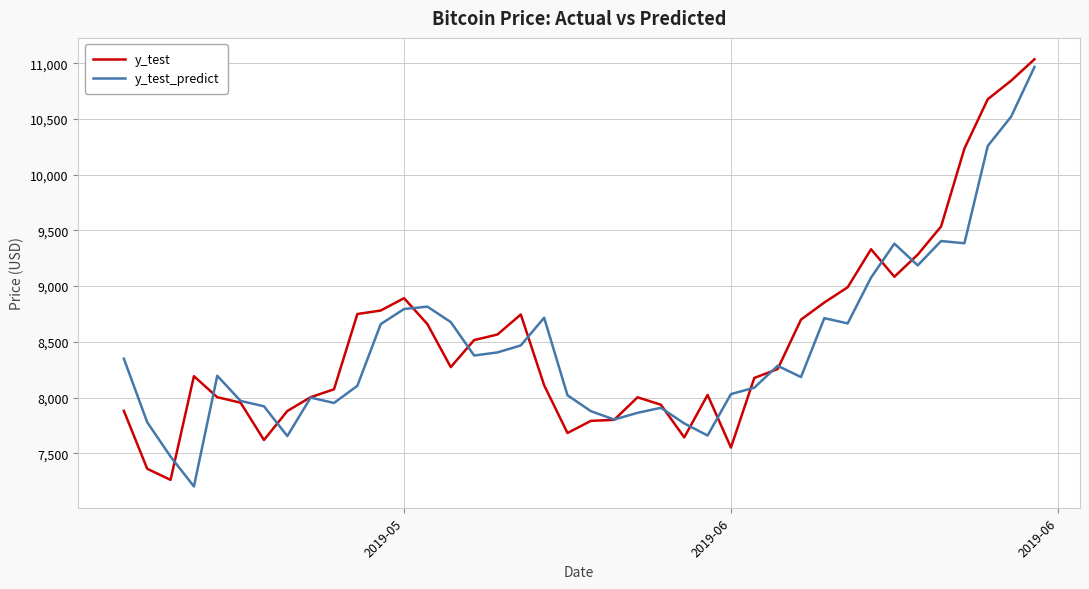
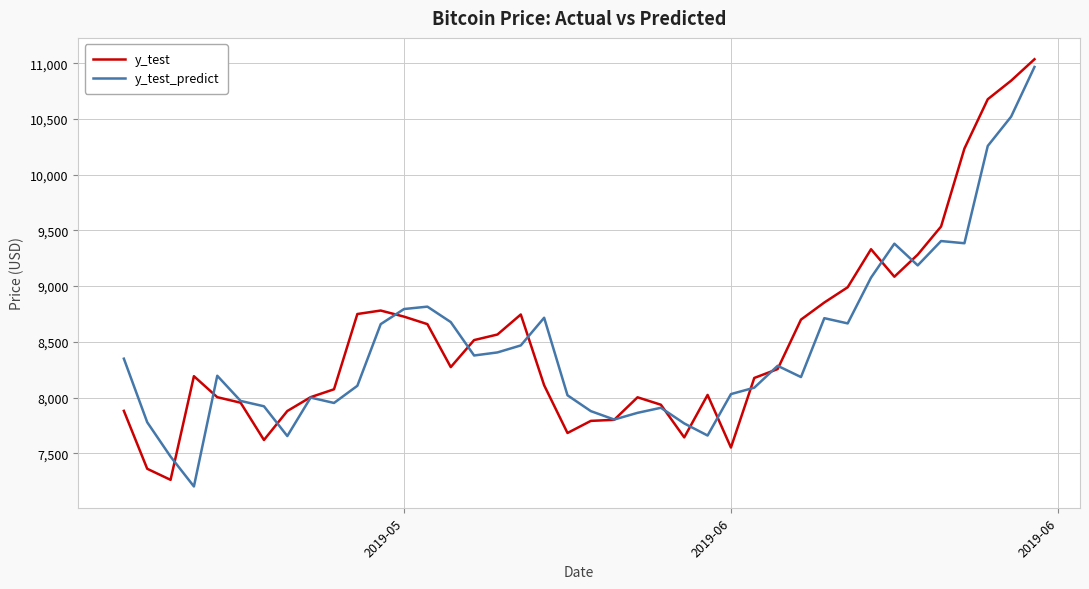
y_test, 2019-05: 8,890 -> 8,730
